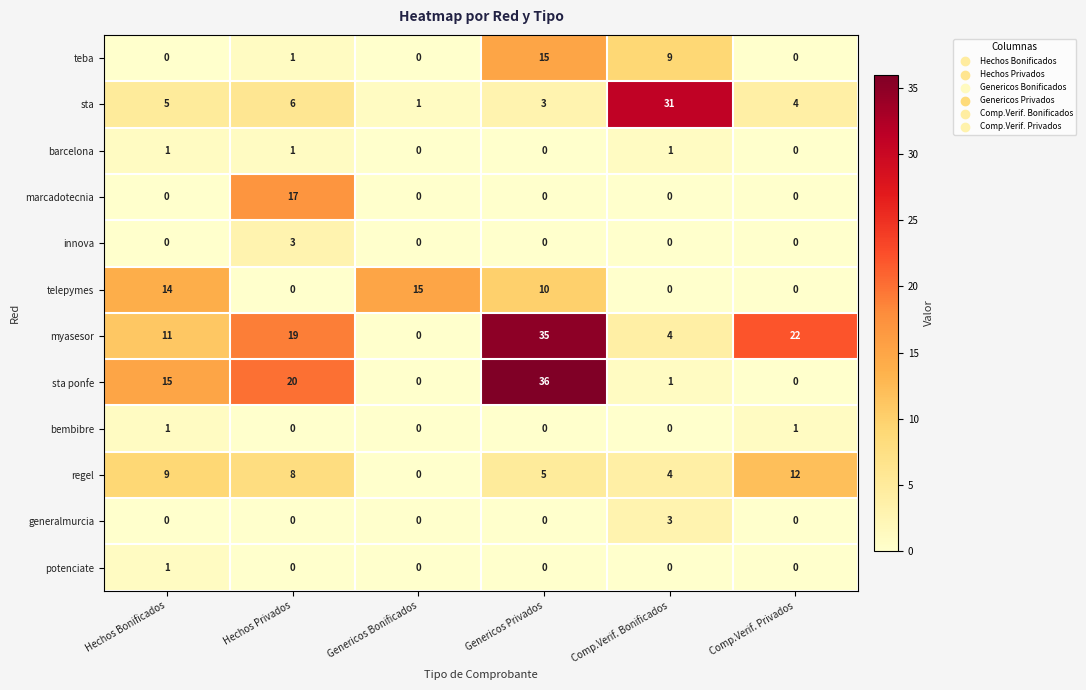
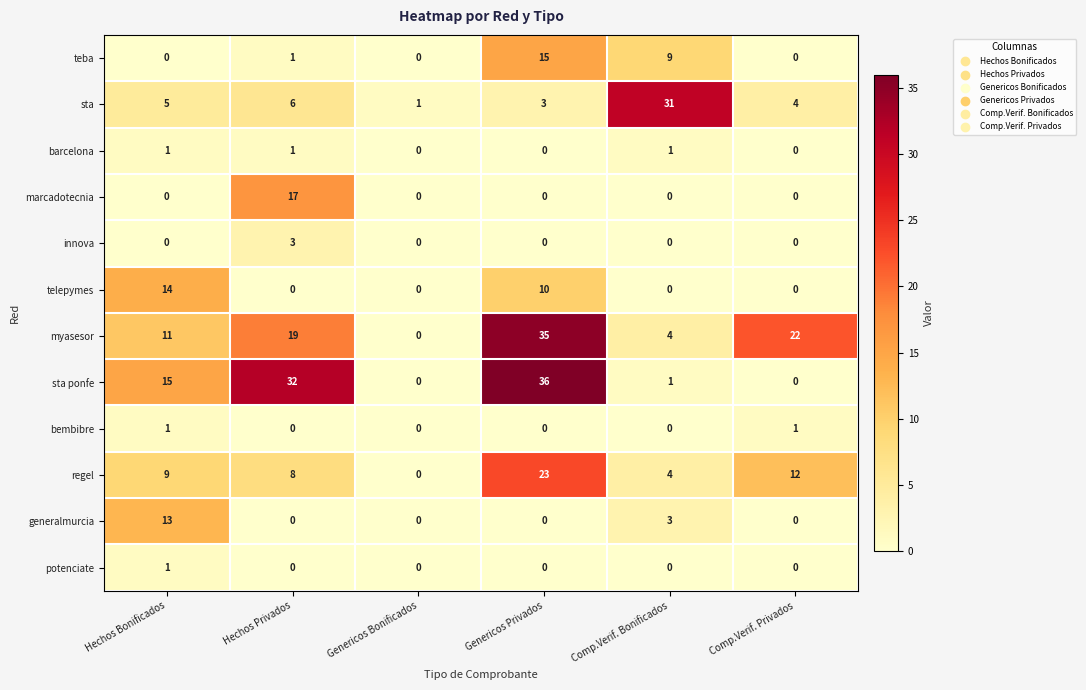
telepymes, Genericos Bonificados: 15 -> 0
sta ponfe, Hechos Privados: 20 -> 32
regel, Genericos Privados: 5 -> 23
generalmurcia, Hechos Bonificados: 0 -> 13
